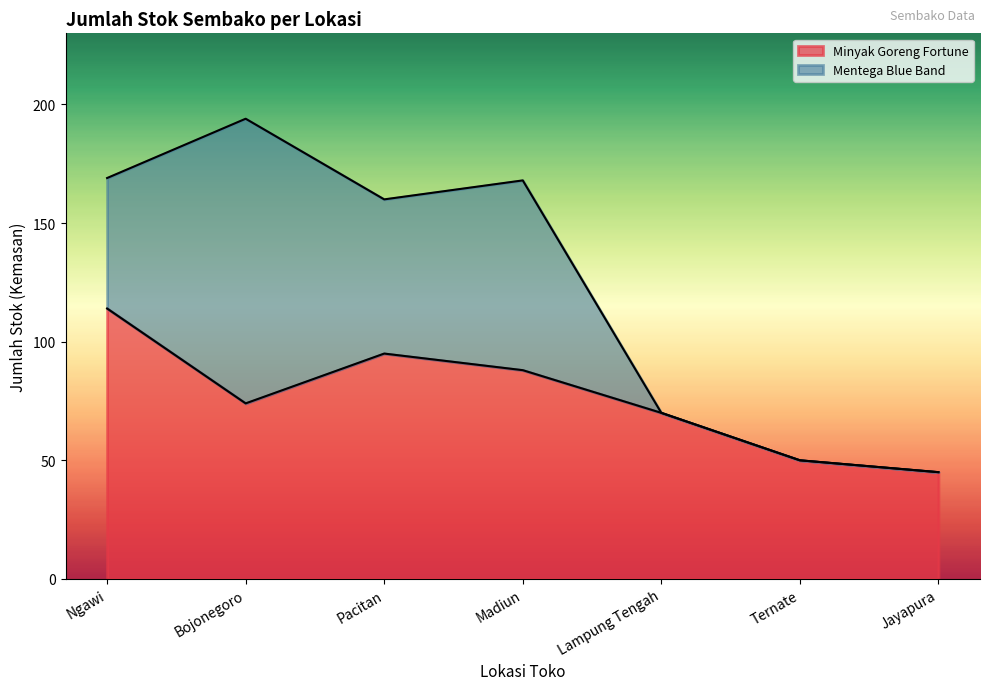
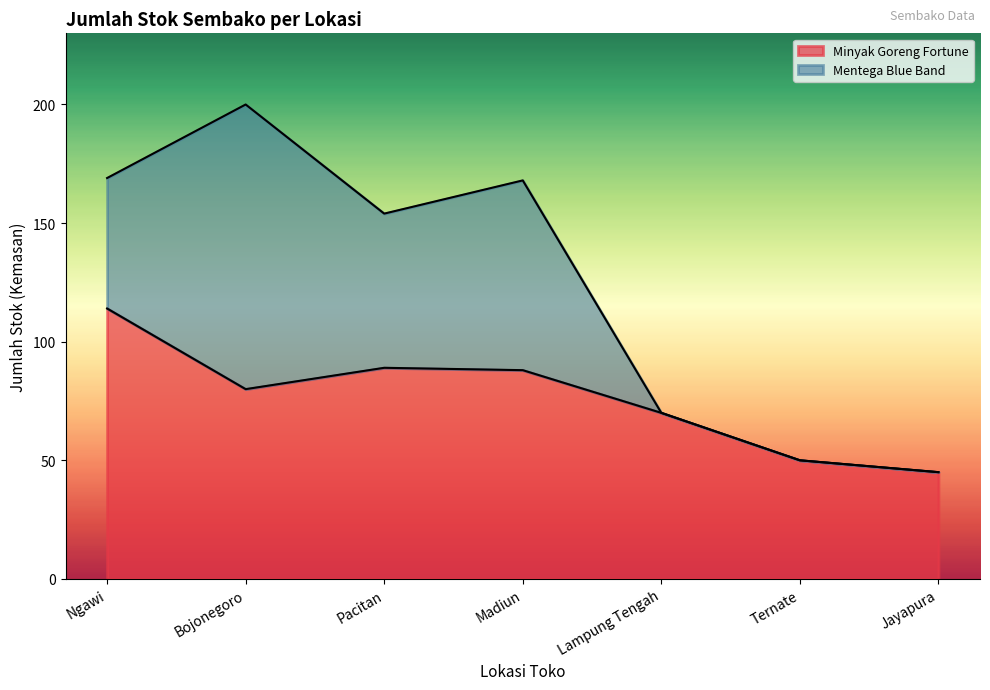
Minyak Goreng Fortune, Bojonegoro: 74 -> 80
Minyak Goreng Fortune, Pacitan: 95 -> 89
